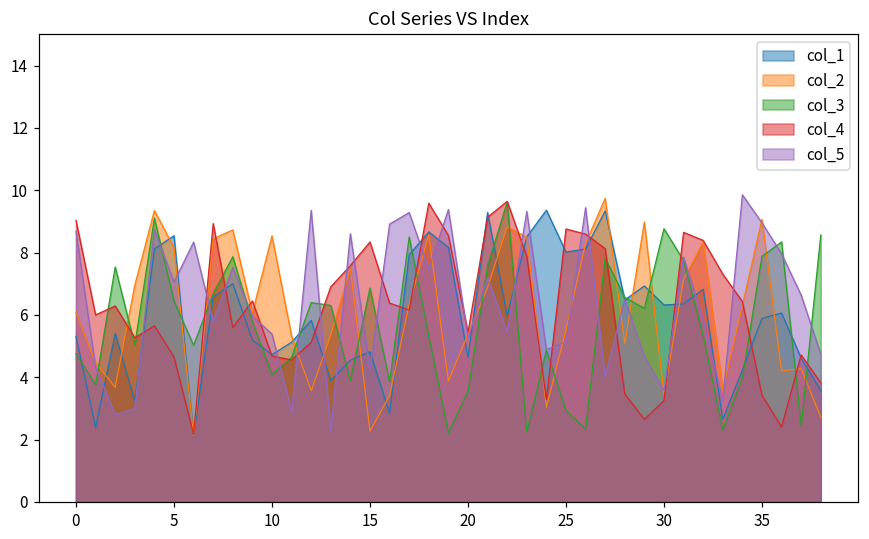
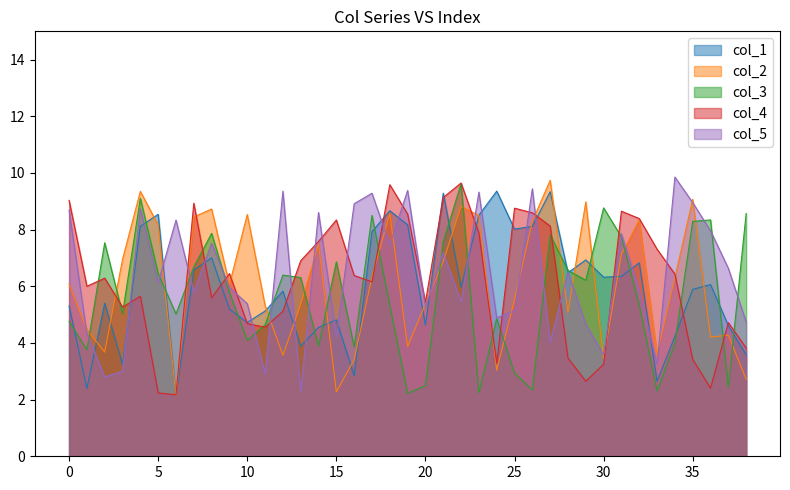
col_4, 5: 4.7 -> 2.2
col_5, 5: 7.1 -> 6.1
col_3, 20: 3.6 -> 2.5
col_3, 35: 7.9 -> 8.3
